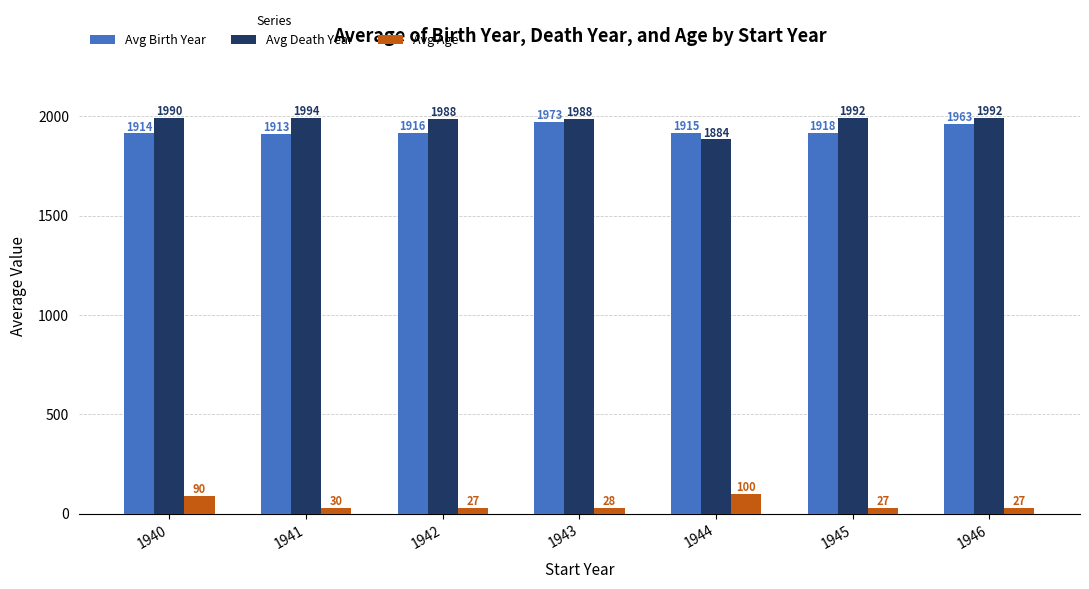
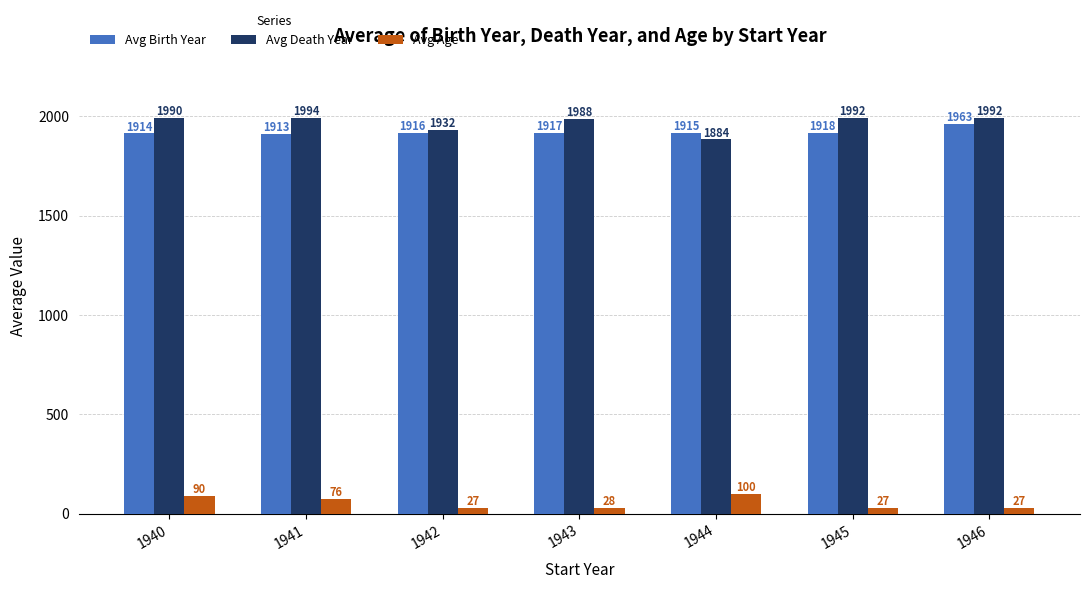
Avg Age, 1941: 30 -> 76
Avg Death Year, 1942: 1988 -> 1932
Avg Birth Year, 1943: 1973 -> 1917
